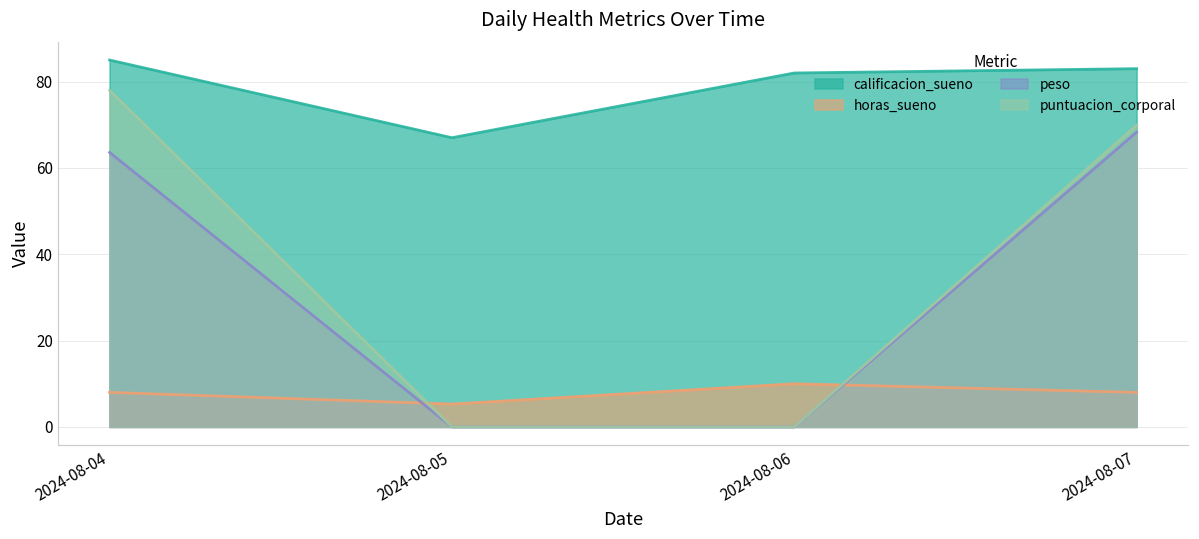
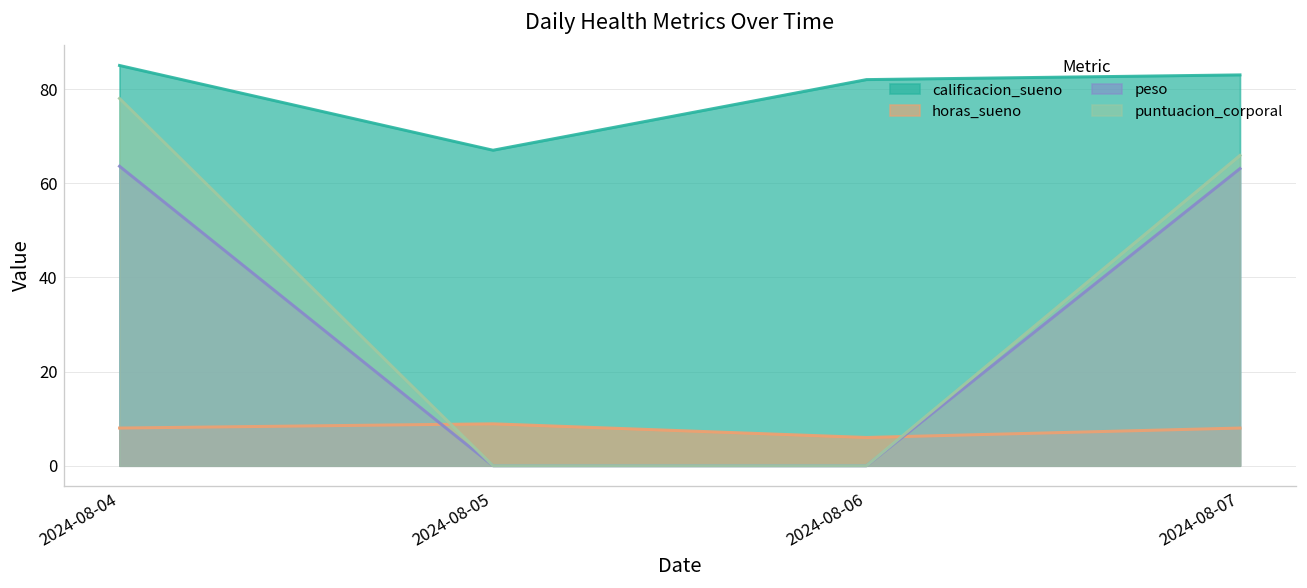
horas_sueno, 2024-08-05: 5 -> 9
horas_sueno, 2024-08-06: 10 -> 6
peso, 2024-08-07: 68 -> 63
puntuacion_corporal, 2024-08-07: 70 -> 66
